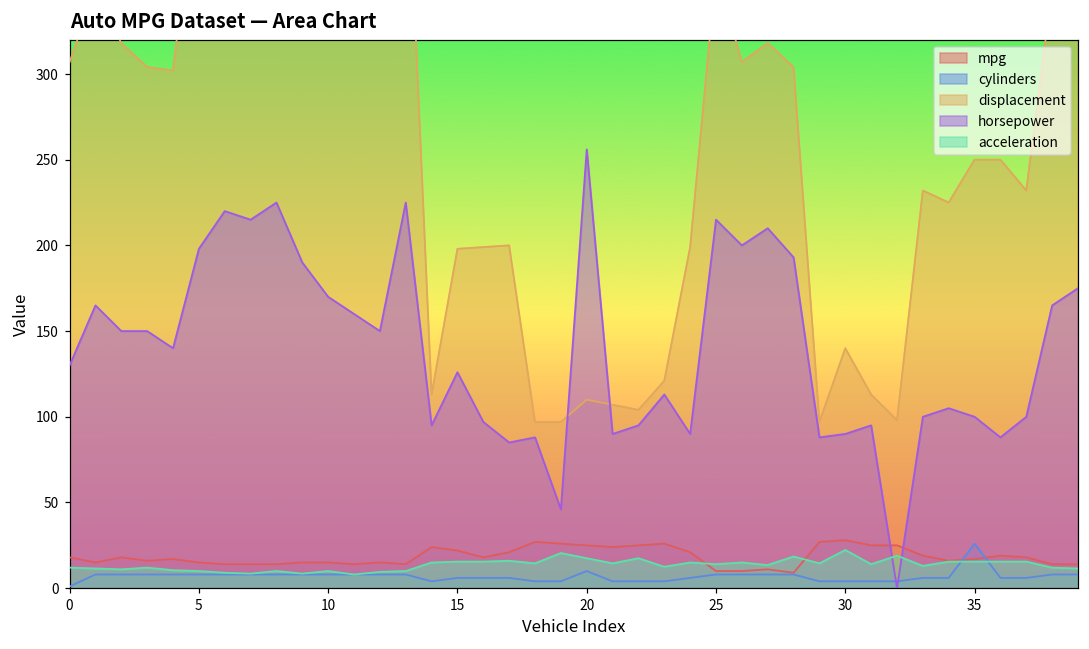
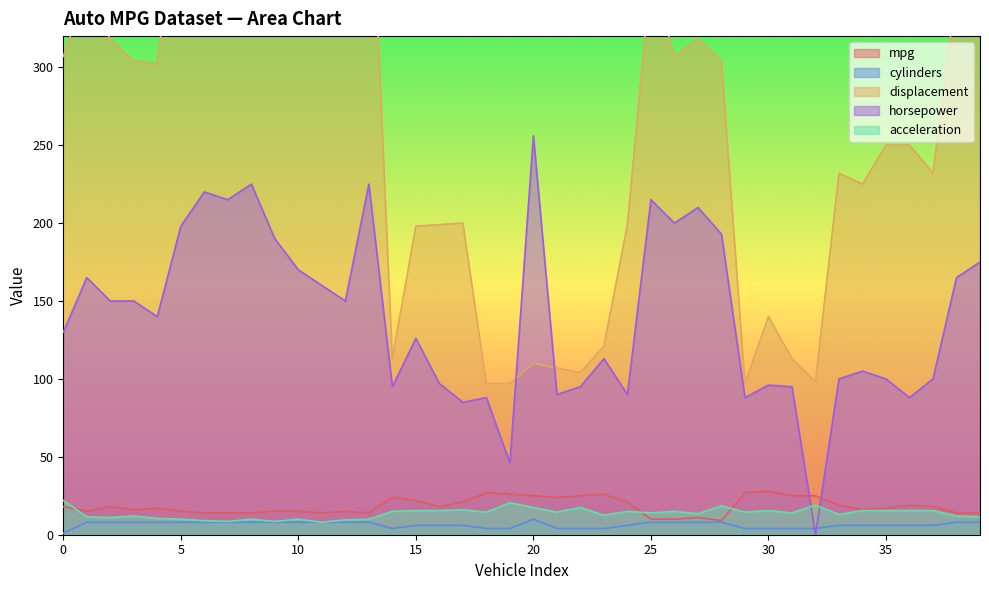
acceleration, 0: 12 -> 22
horsepower, 30: 90 -> 96
acceleration, 30: 22 -> 16
cylinders, 35: 26 -> 6
